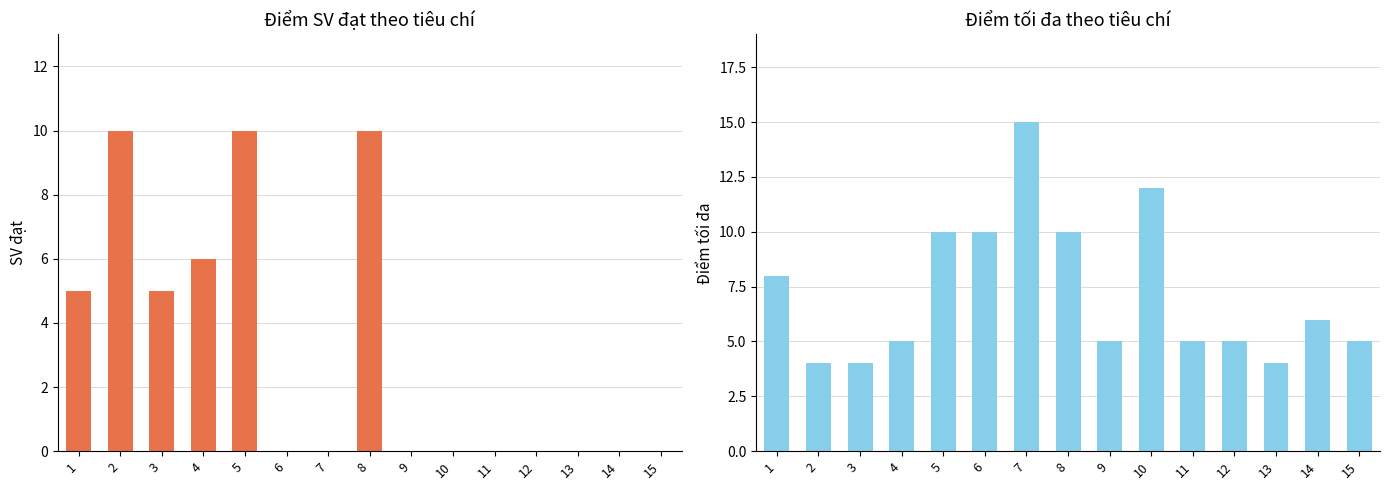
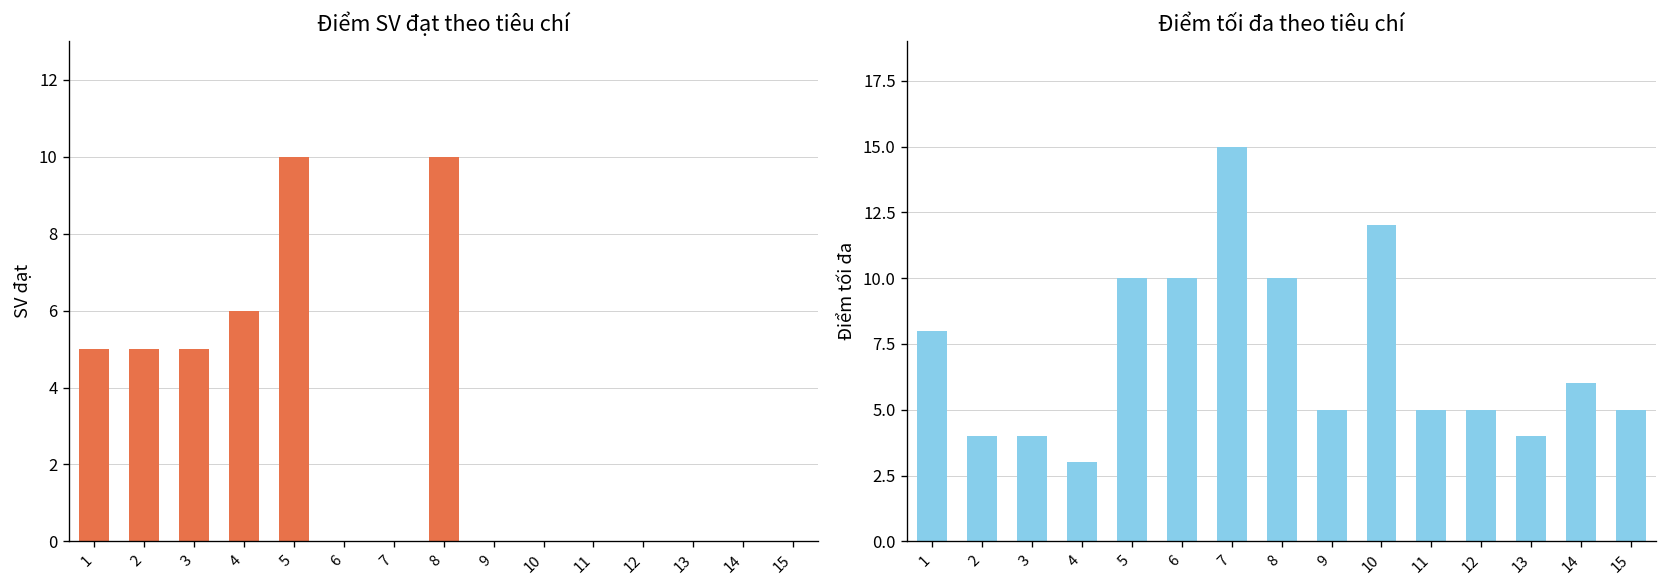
Điểm SV đạt theo tiêu chí, 2: 10 -> 5
Điểm tối đa theo tiêu chí, 4: 5 -> 3
